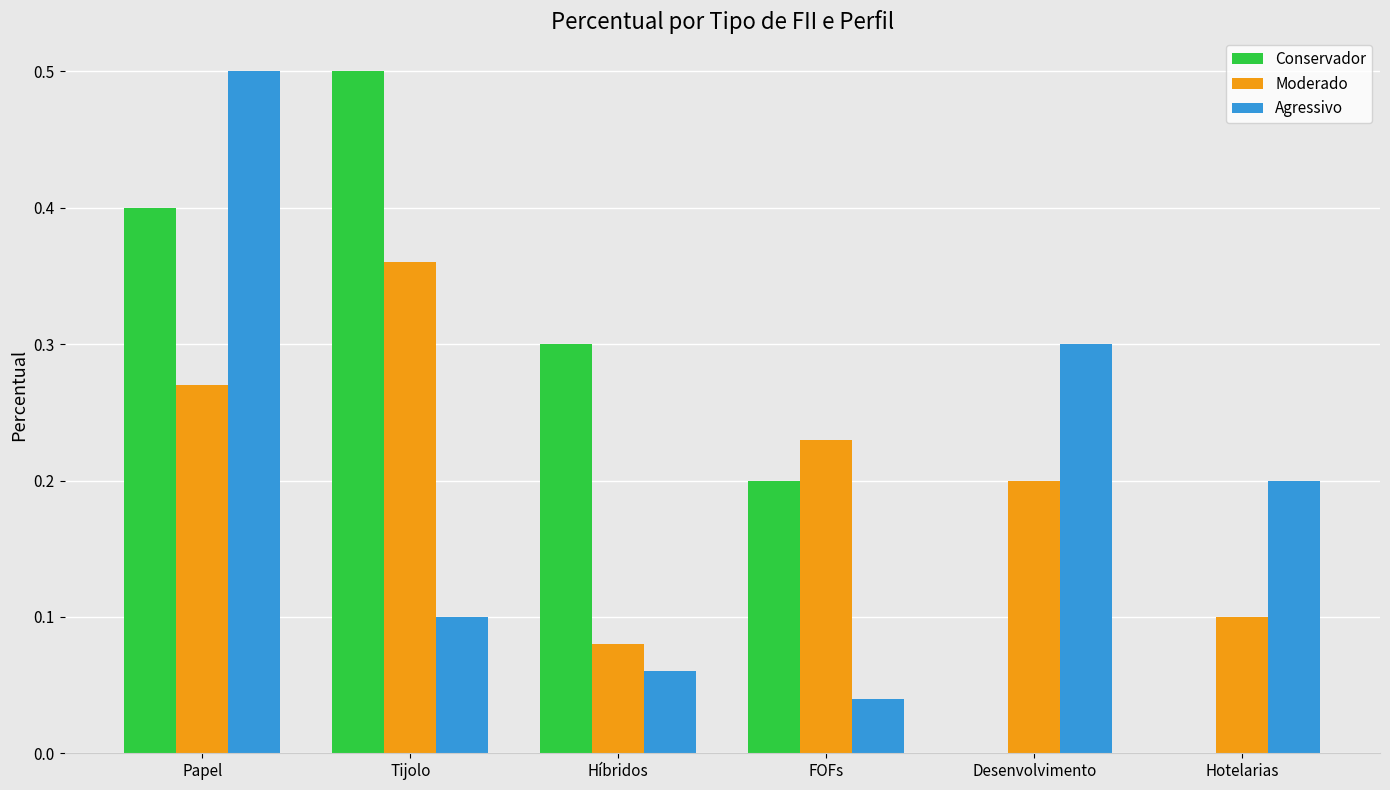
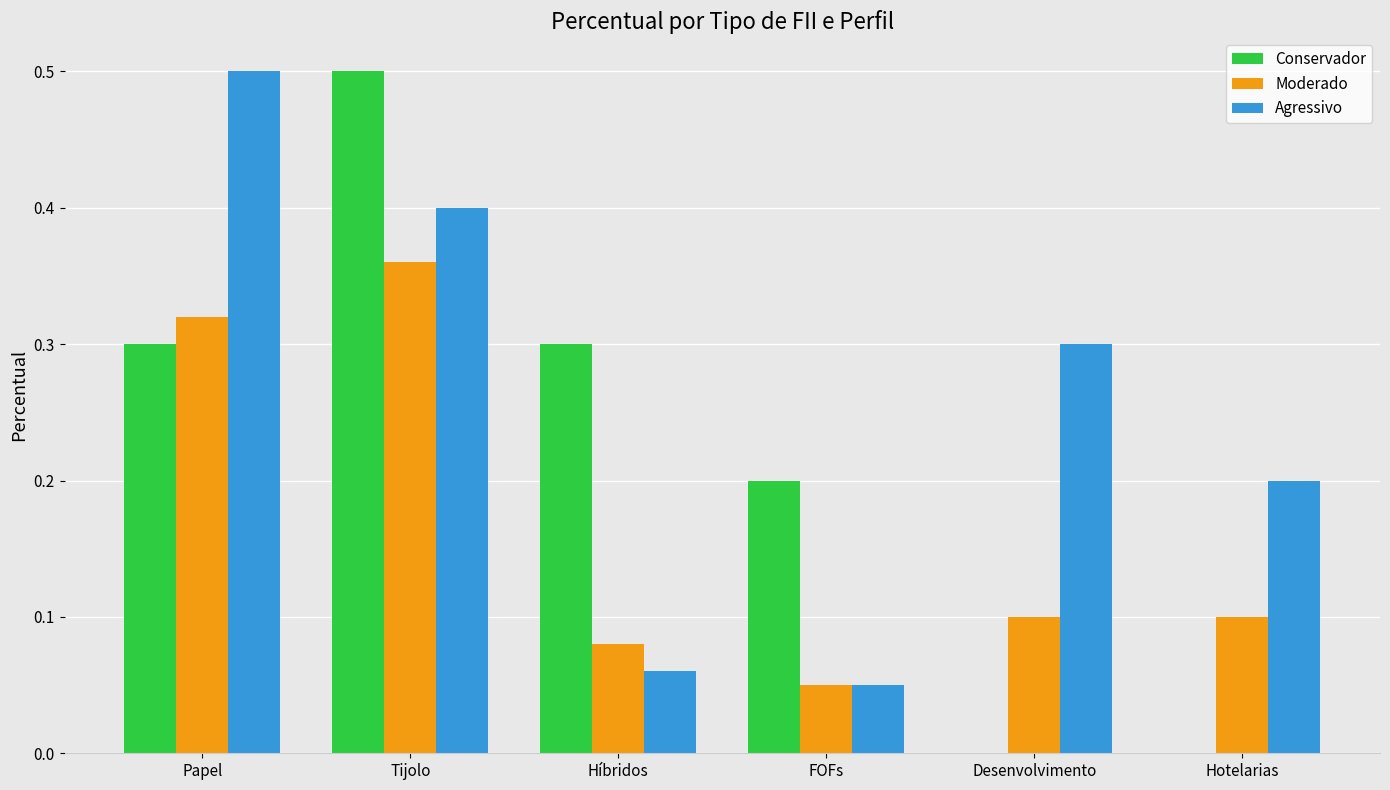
Conservador, Papel: 0.4 -> 0.3
Moderado, Papel: 0.27 -> 0.32
Agressivo, Tijolo: 0.1 -> 0.4
Moderado, FOFs: 0.23 -> 0.05
Agressivo, FOFs: 0.04 -> 0.05
Moderado, Desenvolvimento: 0.2 -> 0.1
